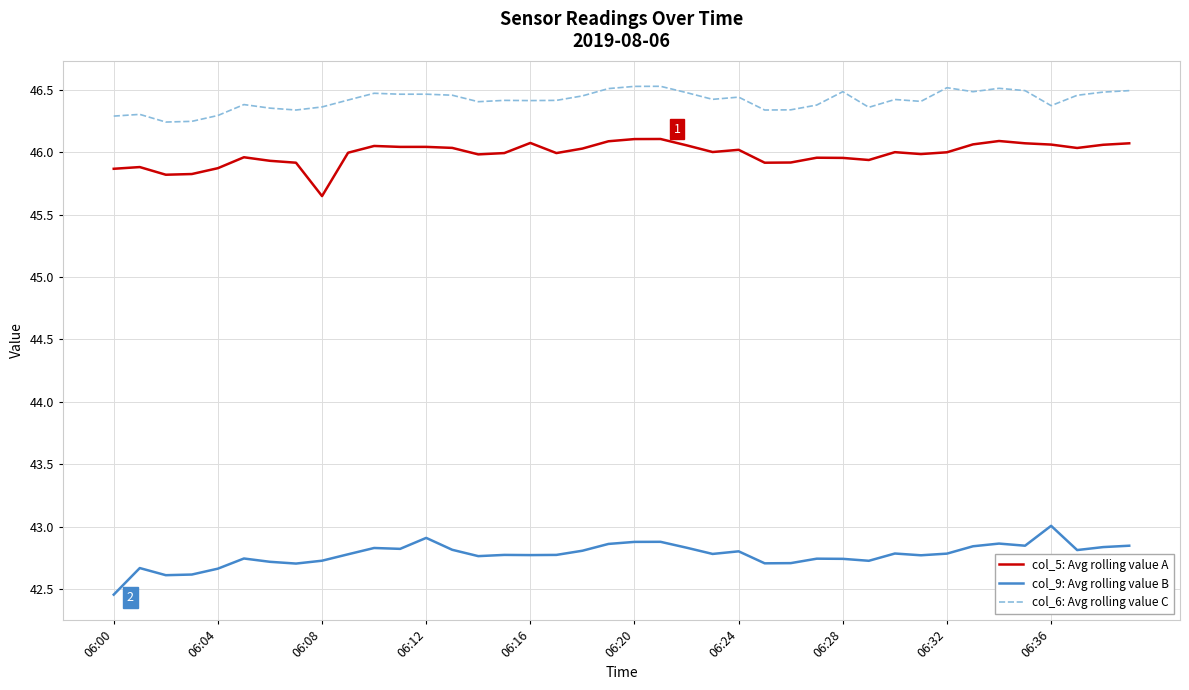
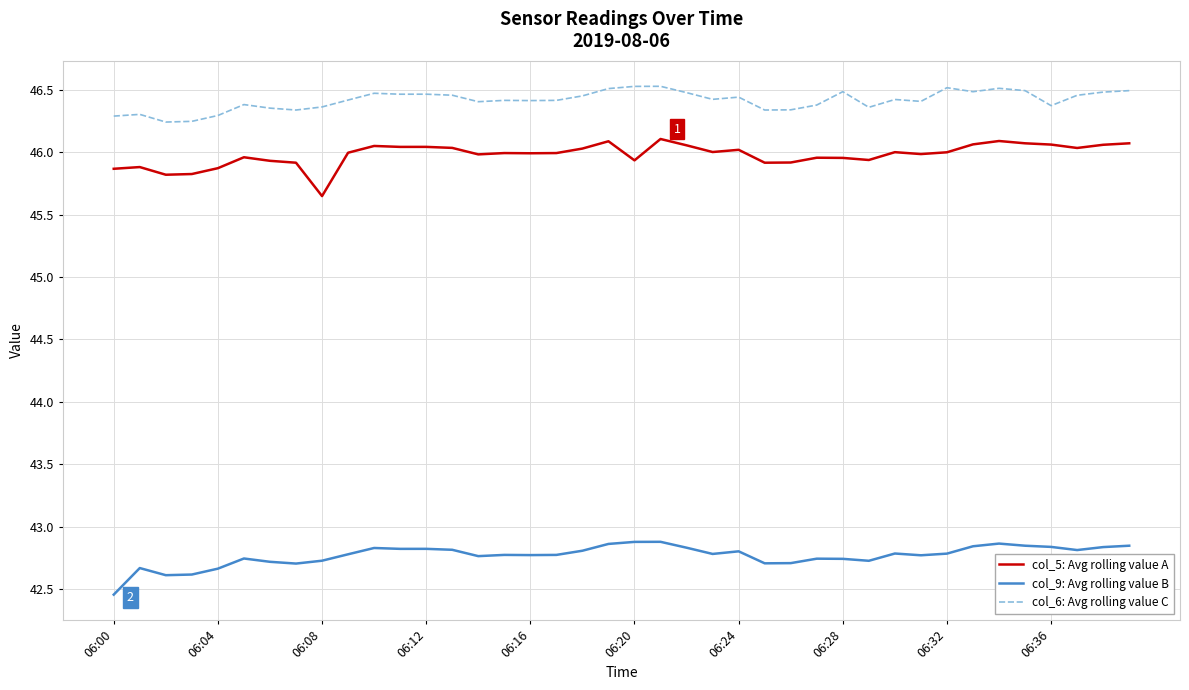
col_9: Avg rolling value B, 06:12: 42.91 -> 42.82
col_5: Avg rolling value A, 06:16: 46.07 -> 45.99
col_5: Avg rolling value A, 06:20: 46.10 -> 45.93
col_9: Avg rolling value B, 06:36: 43.01 -> 42.84
